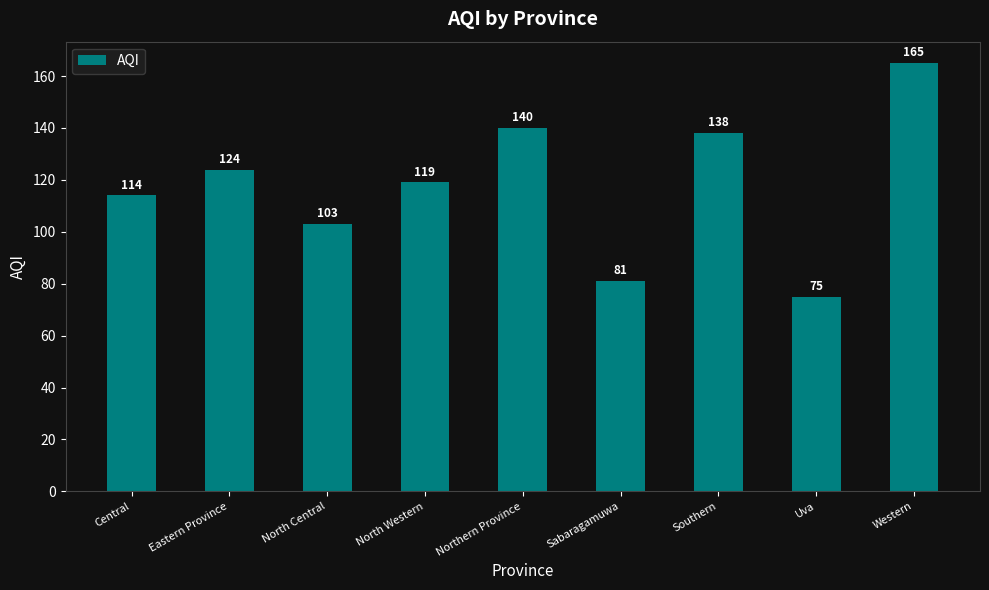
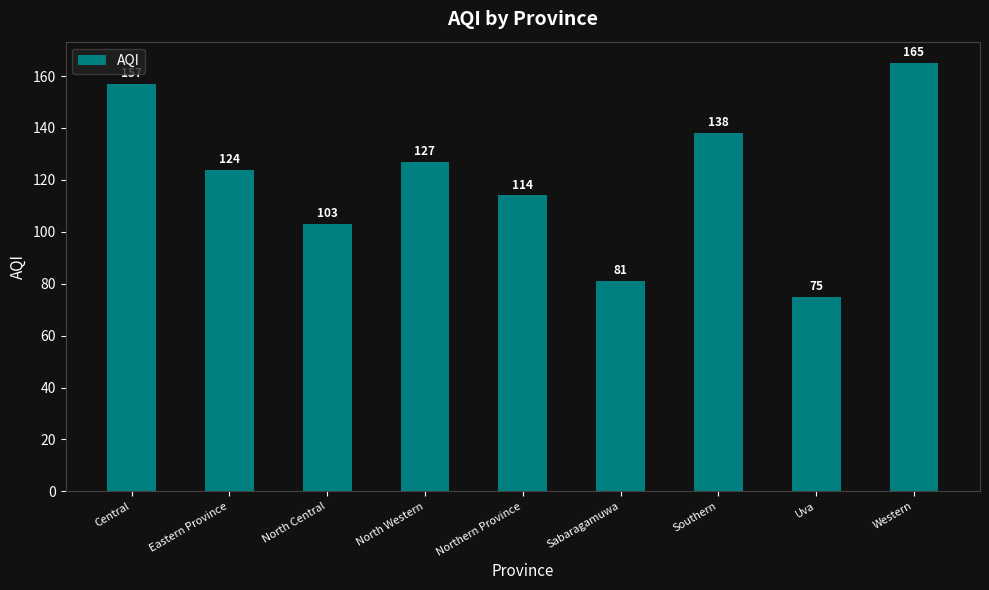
Central: 114 -> 157
North Western: 119 -> 127
Northern Province: 140 -> 114
